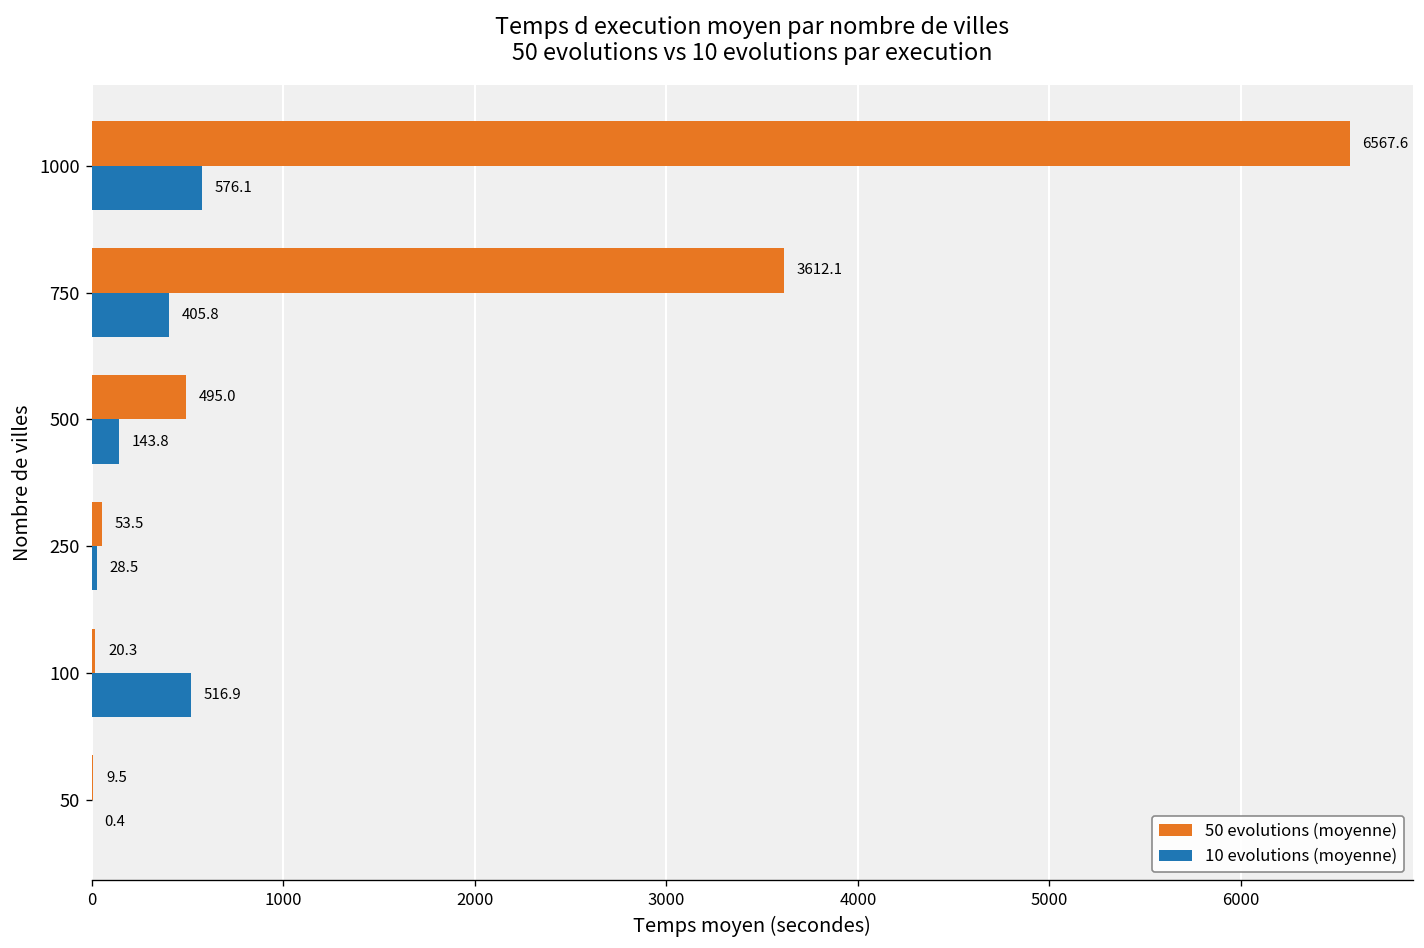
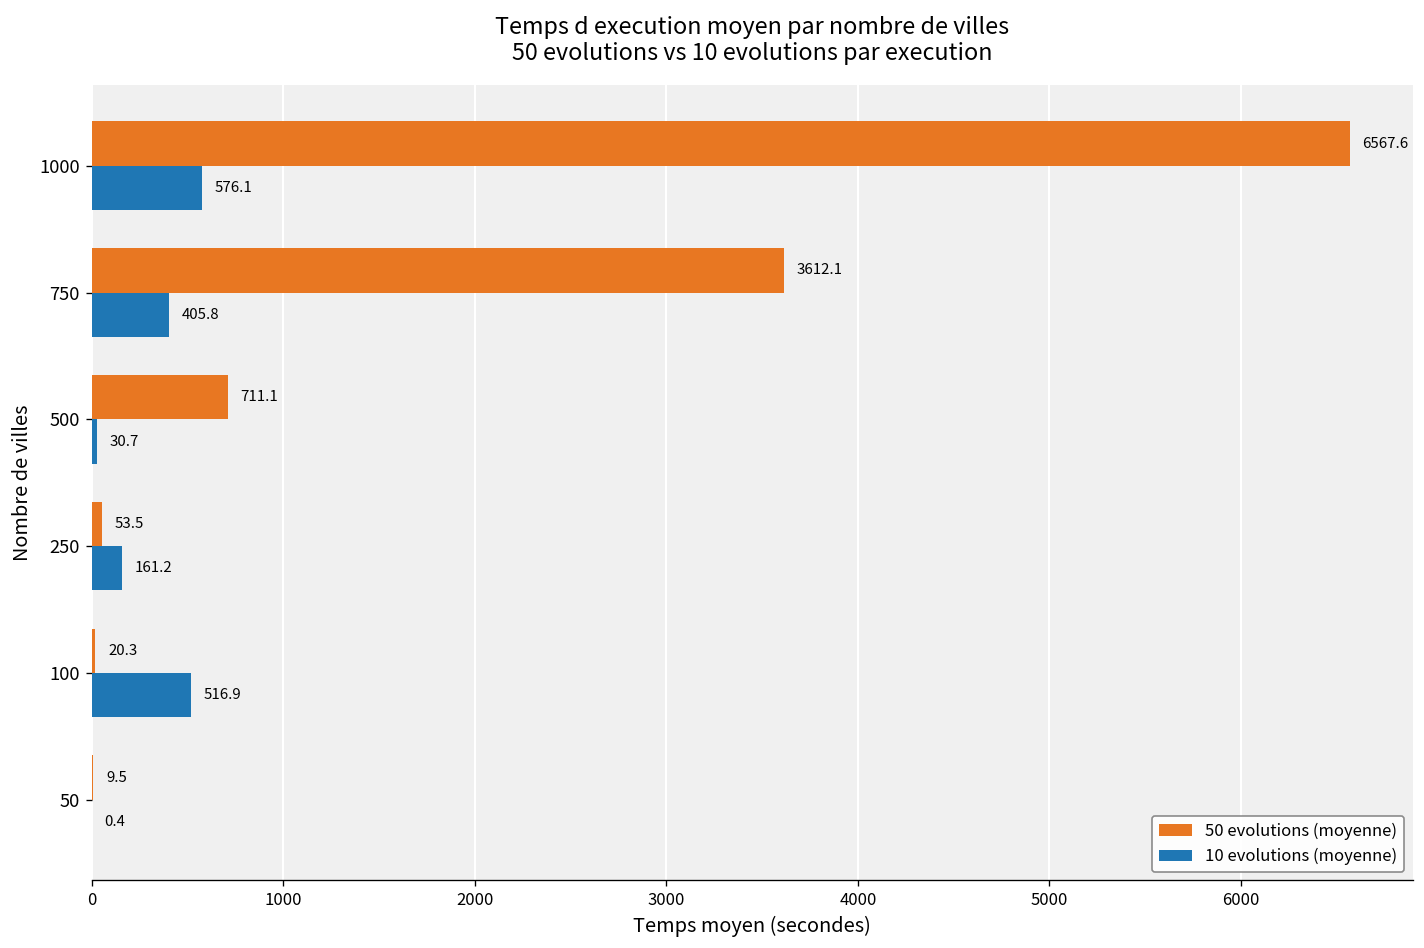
50 evolutions (moyenne), 500: 495.0 -> 711.1
10 evolutions (moyenne), 500: 143.8 -> 30.7
10 evolutions (moyenne), 250: 28.5 -> 161.2
